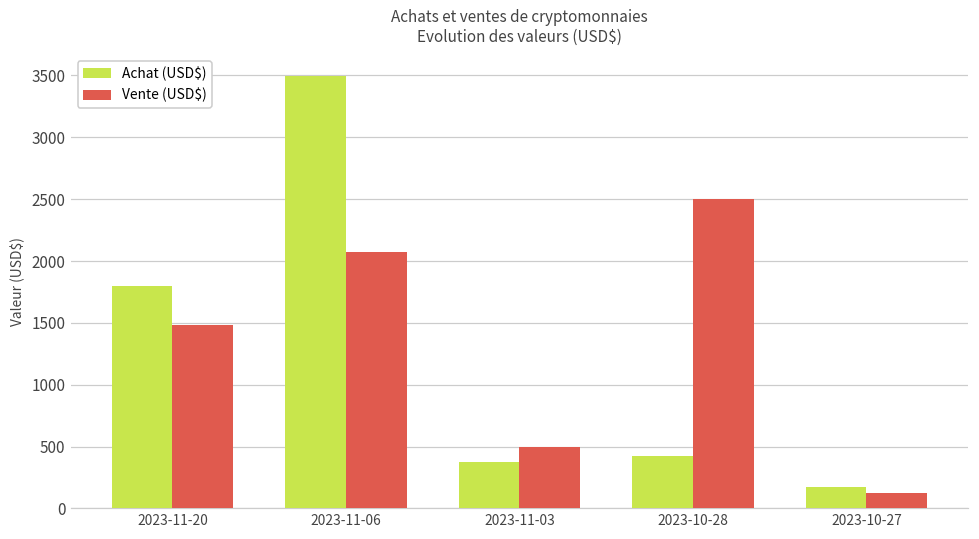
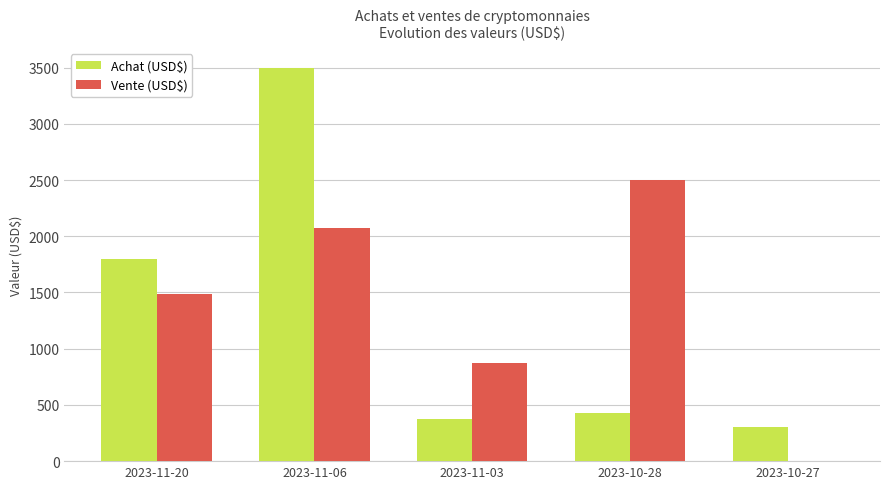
Vente (USD$), 2023-11-03: 500 -> 870
Achat (USD$), 2023-10-27: 170 -> 300
Vente (USD$), 2023-10-27: 130 -> 0
